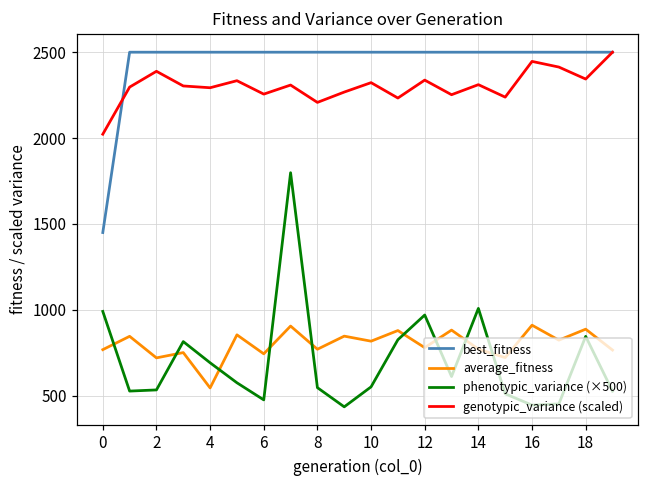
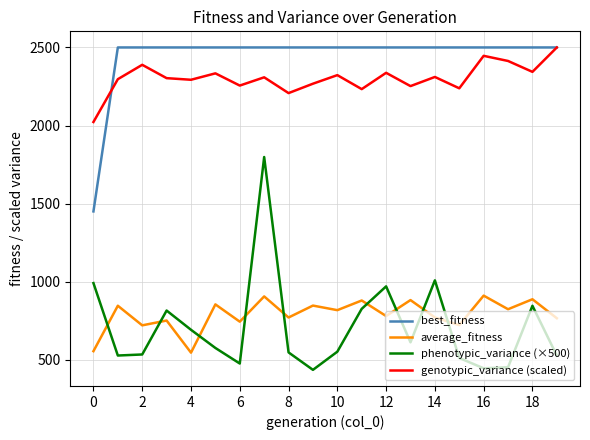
average_fitness, 0: 770 -> 550
